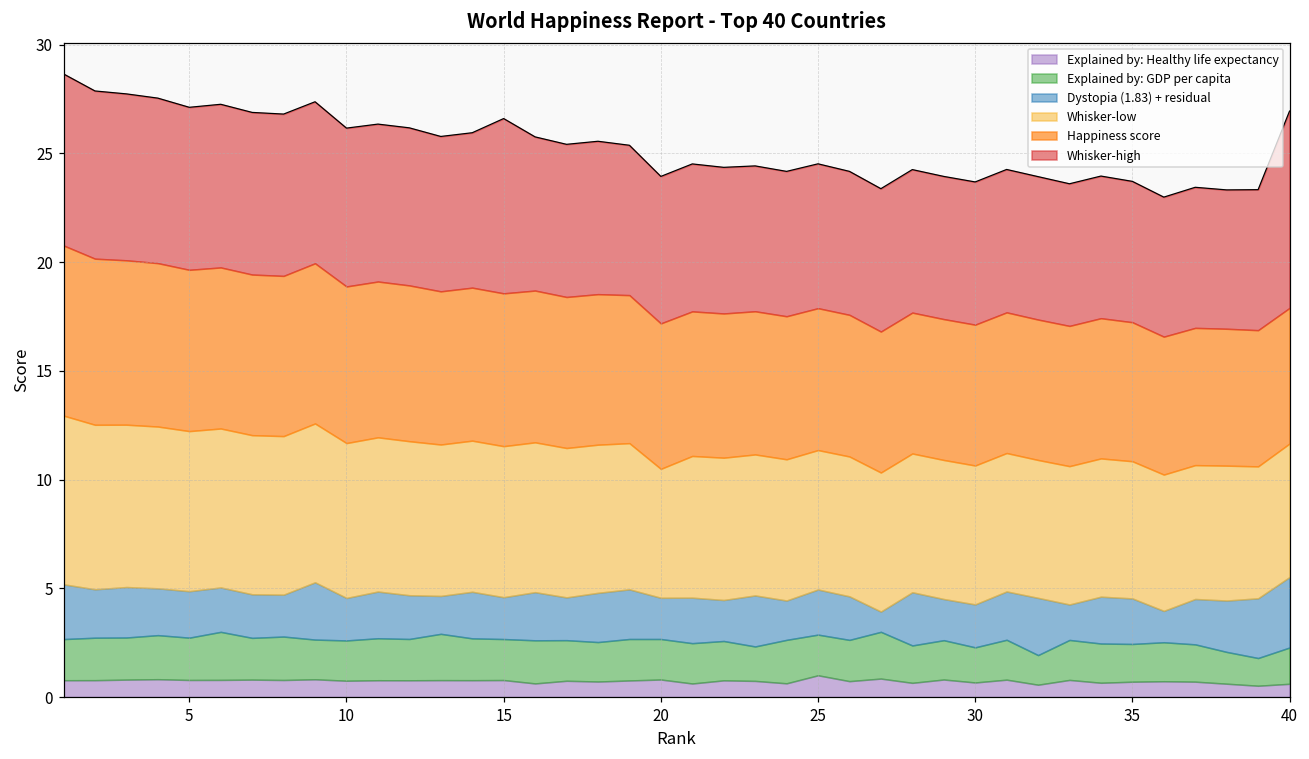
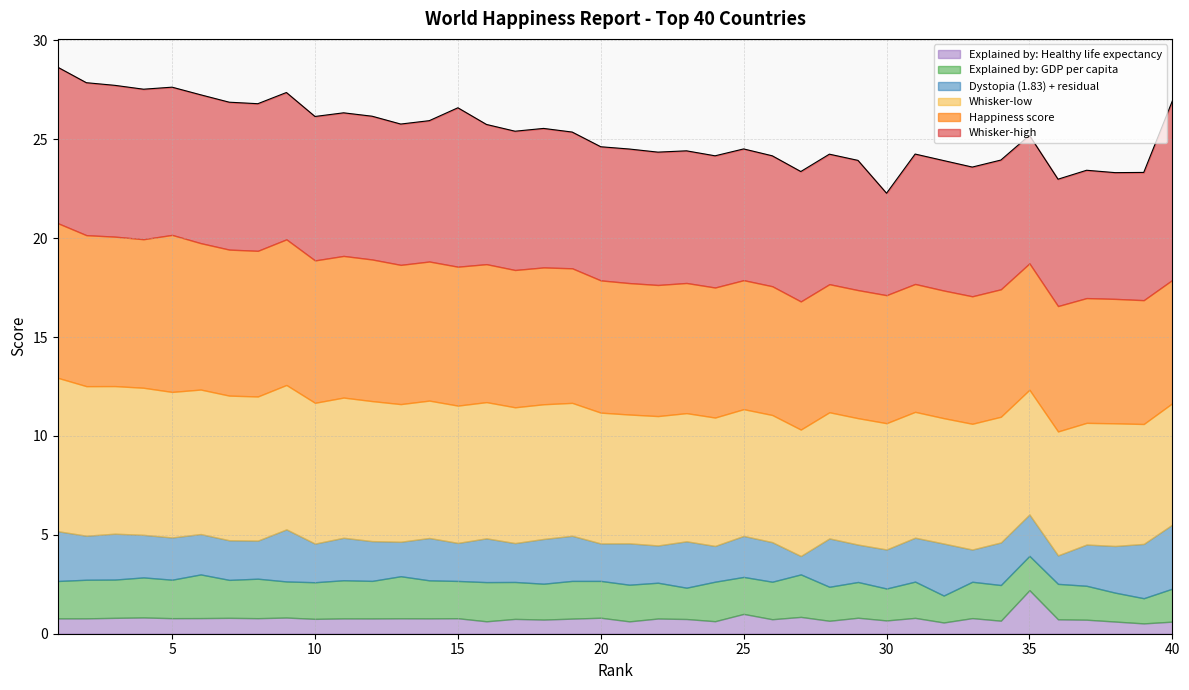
Happiness score, 5: 7.4 -> 7.9
Whisker-low, 20: 5.9 -> 6.6
Whisker-high, 30: 6.6 -> 5.2
Explained by: Healthy life expectancy, 35: 0.7 -> 2.2
